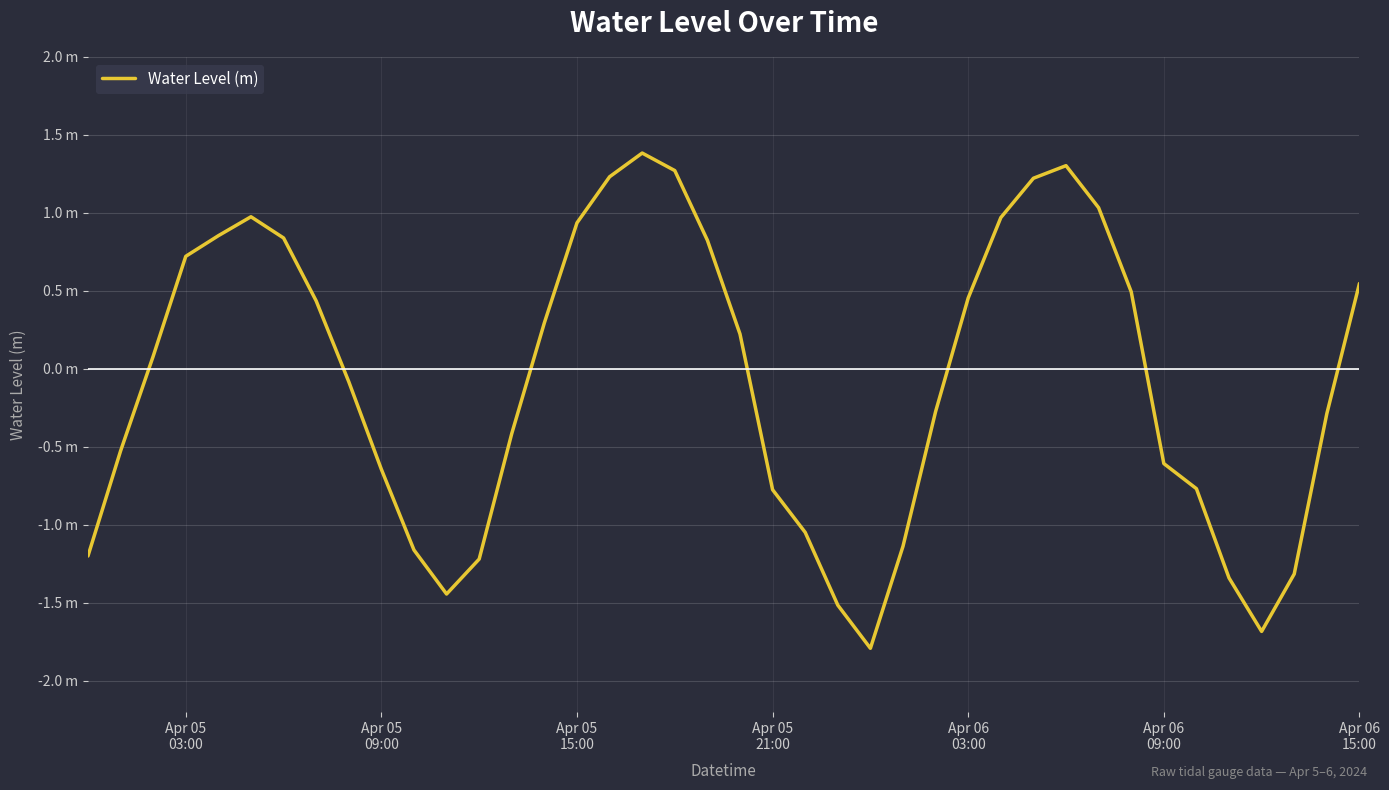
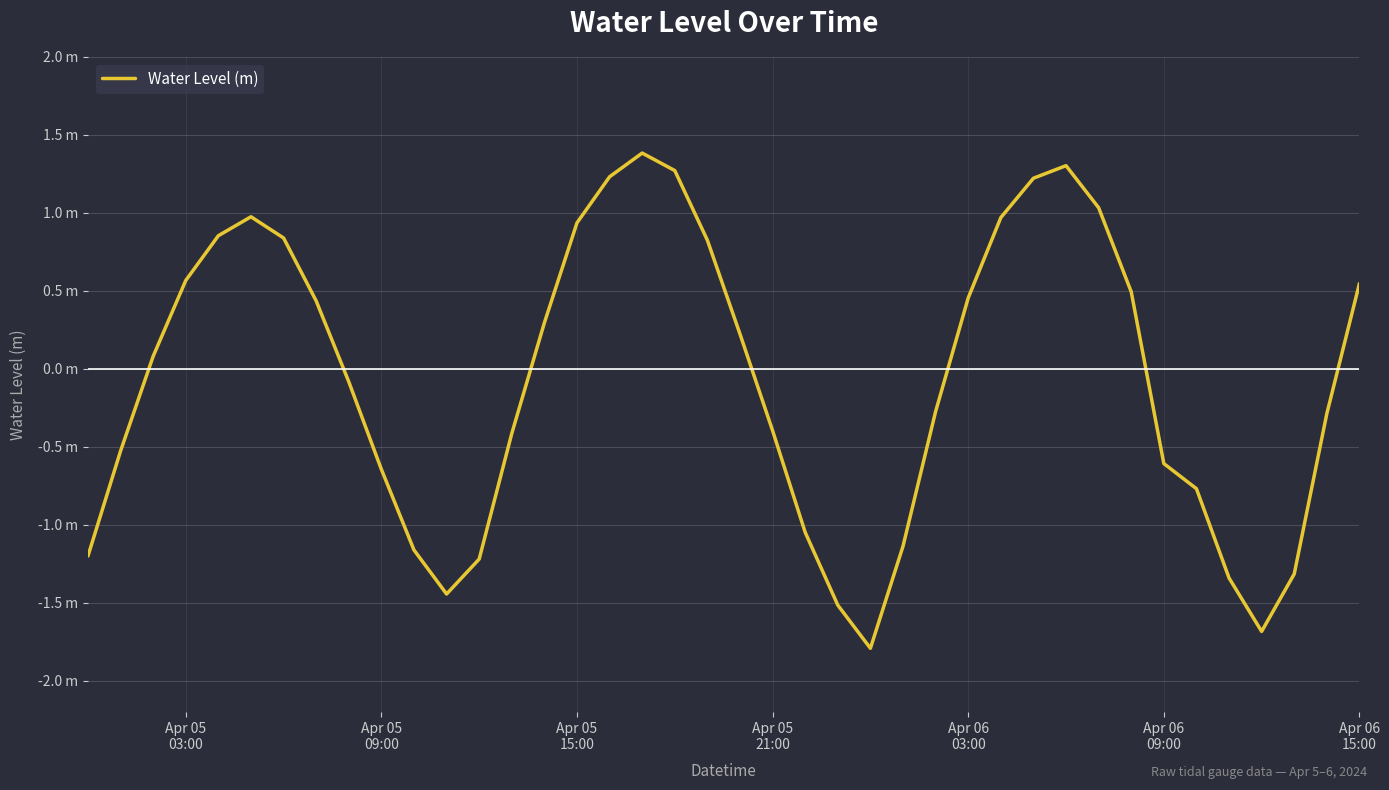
Apr 05 03:00: 0.72 m -> 0.57 m
Apr 05 21:00: -0.77 m -> -0.40 m
